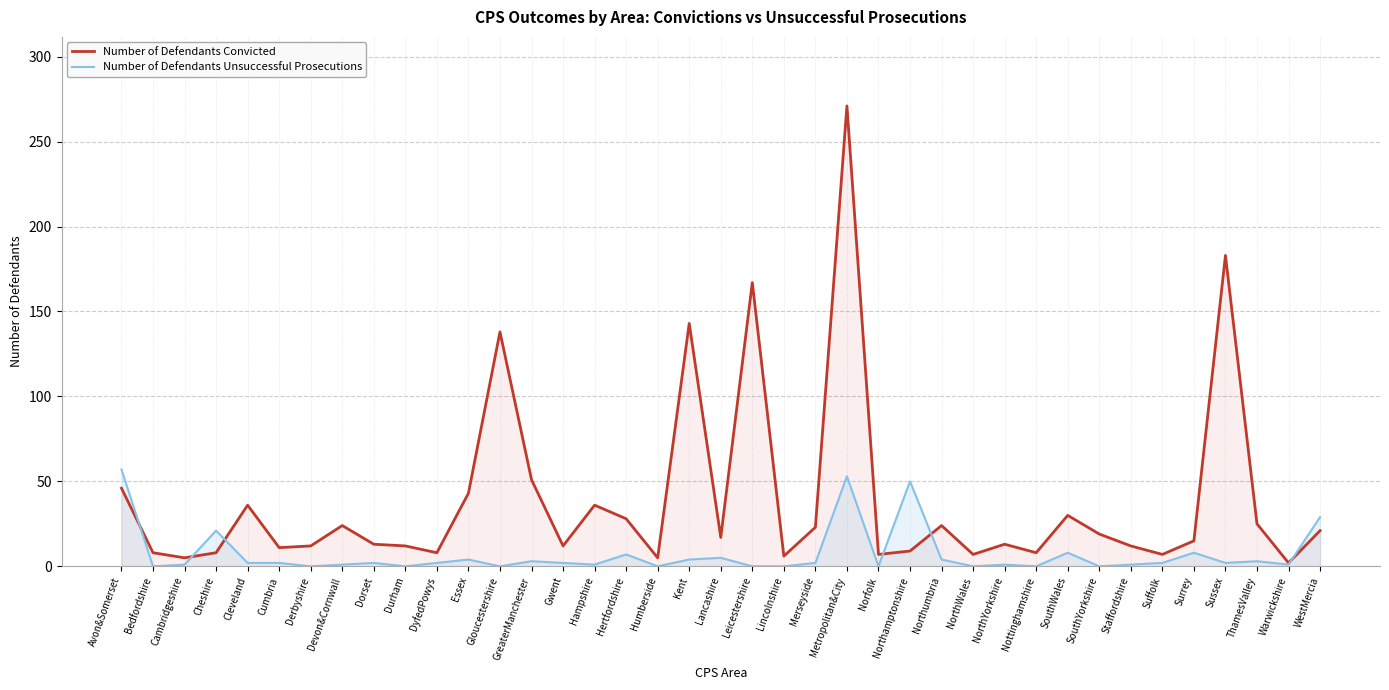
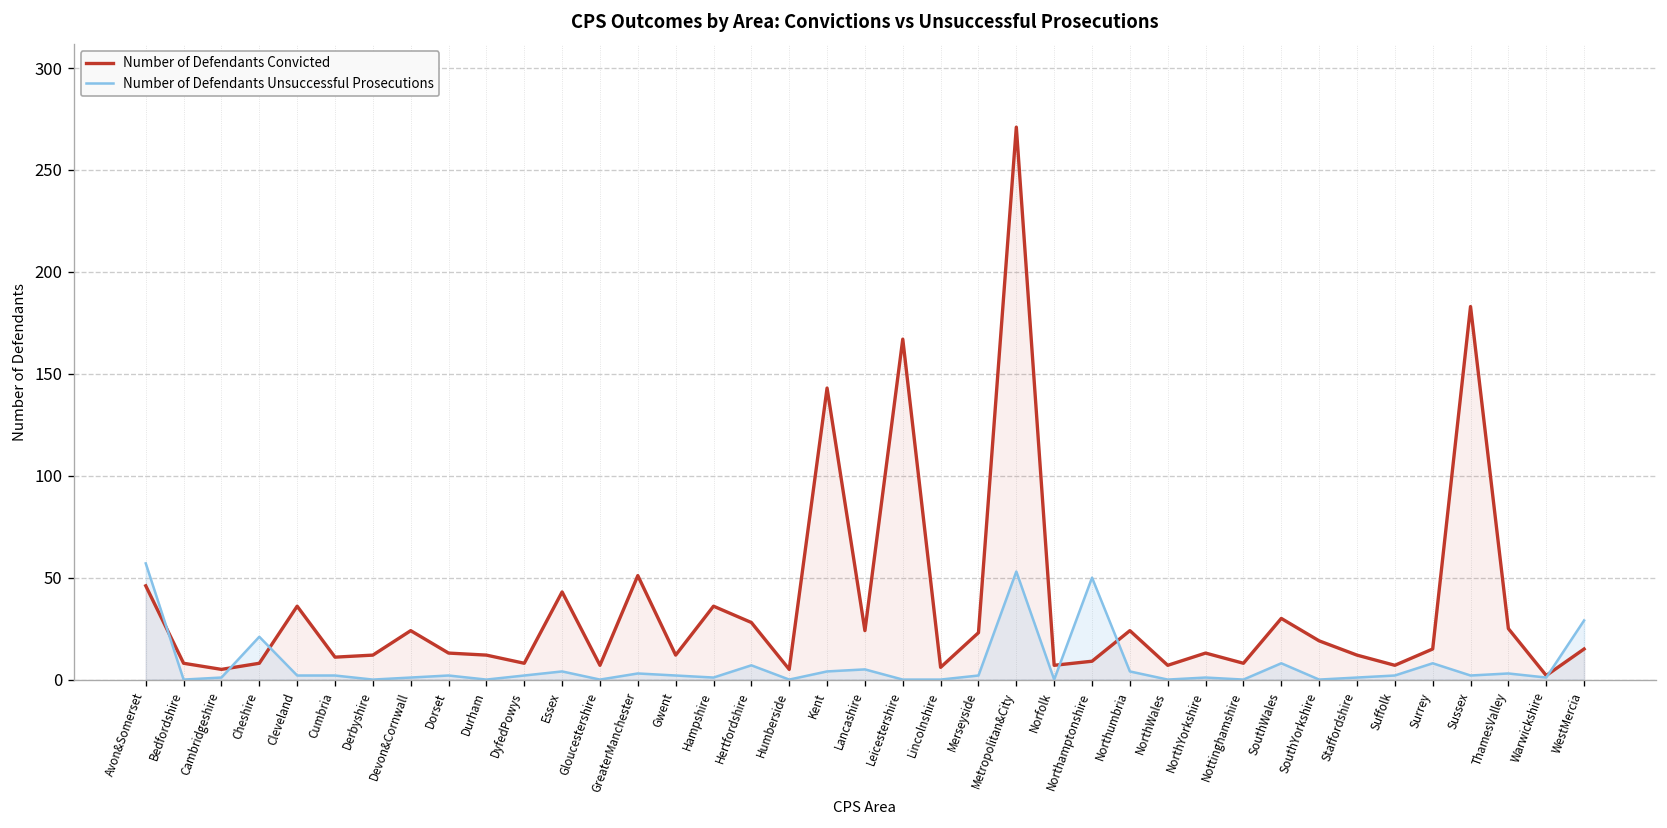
Number of Defendants Convicted, Gloucestershire: 138 -> 7
Number of Defendants Convicted, Lancashire: 17 -> 24
Number of Defendants Convicted, WestMercia: 21 -> 15
